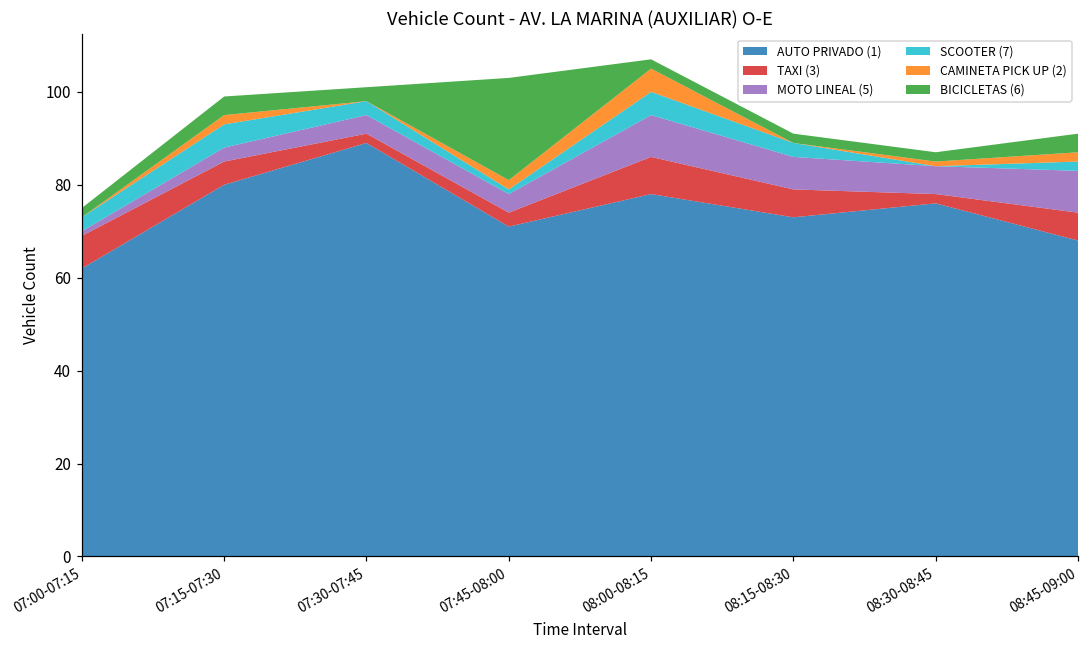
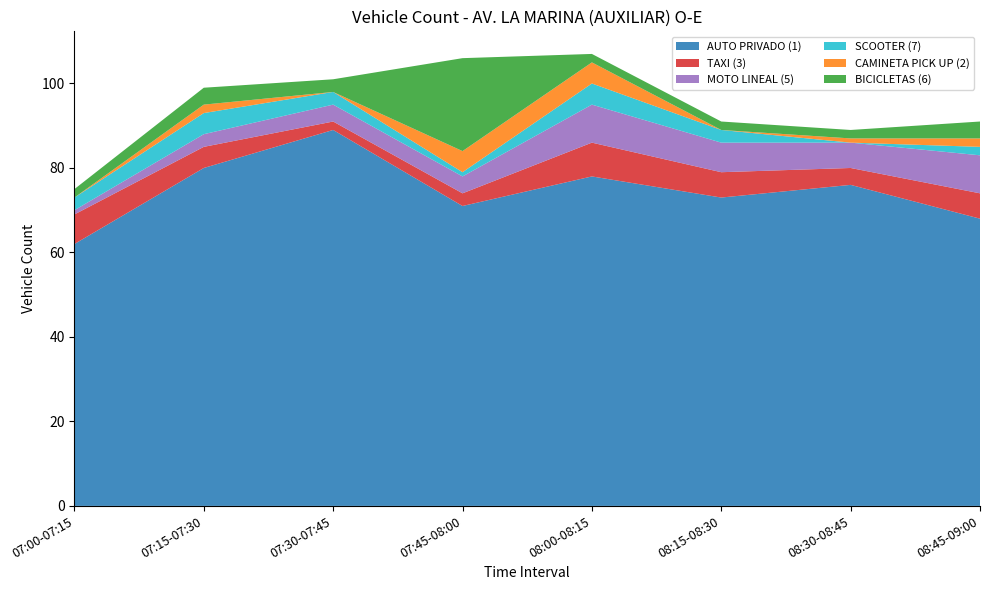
CAMINETA PICK UP (2), 07:45-08:00: 2 -> 5
TAXI (3), 08:30-08:45: 2 -> 4
